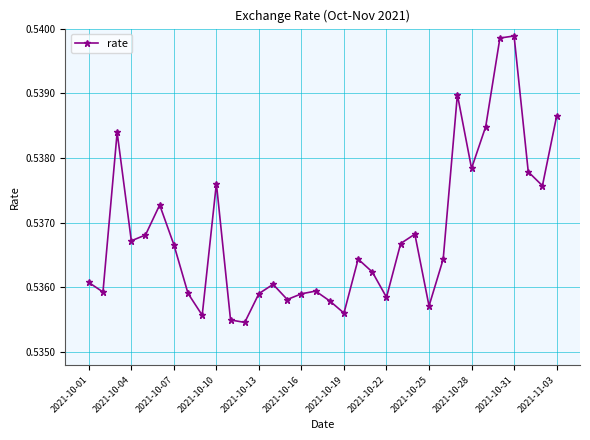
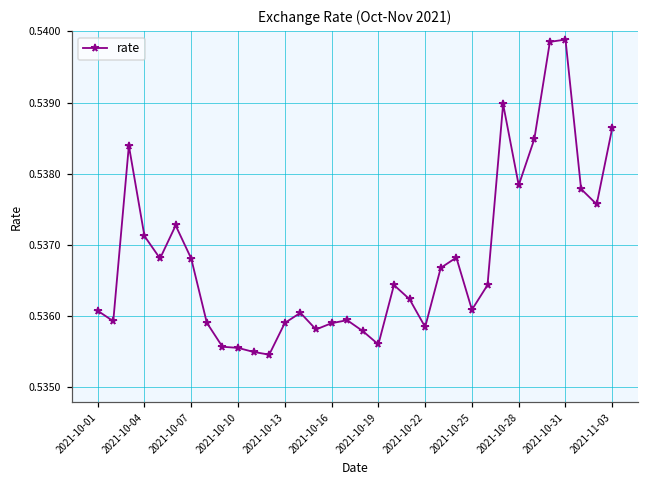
2021-10-04: 0.5367 -> 0.5371
2021-10-07: 0.5367 -> 0.5368
2021-10-10: 0.5376 -> 0.5356
2021-10-25: 0.5357 -> 0.5361
